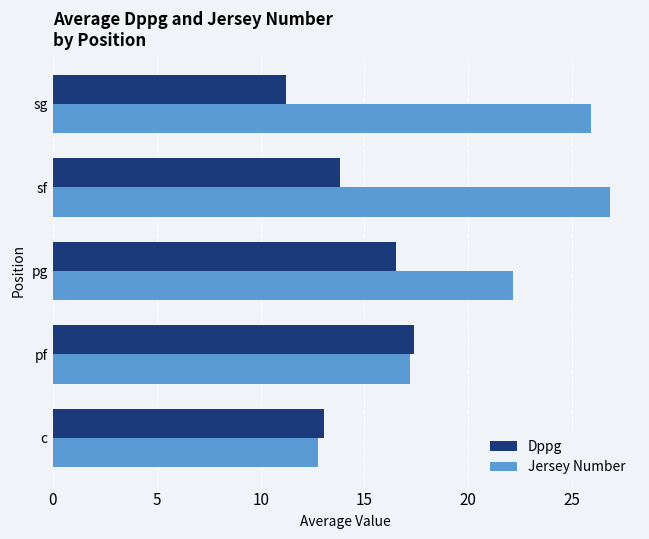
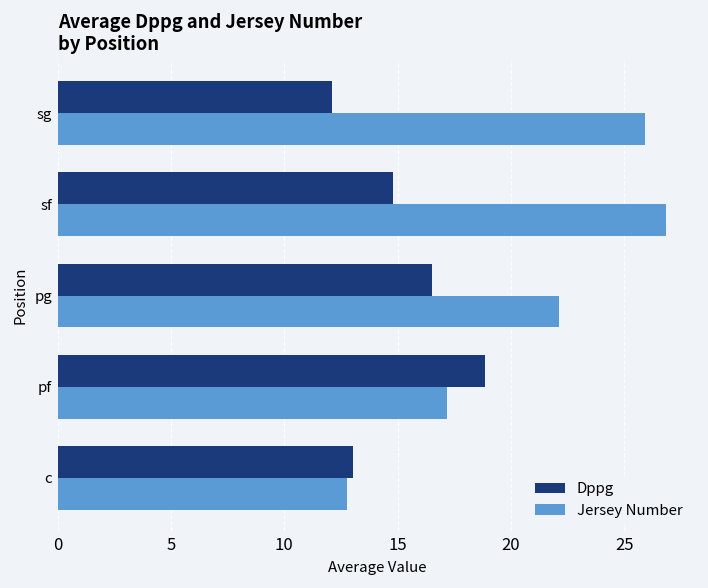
Dppg, sg: 11.2 -> 12.1
Dppg, sf: 13.8 -> 14.8
Dppg, pf: 17.4 -> 18.9
